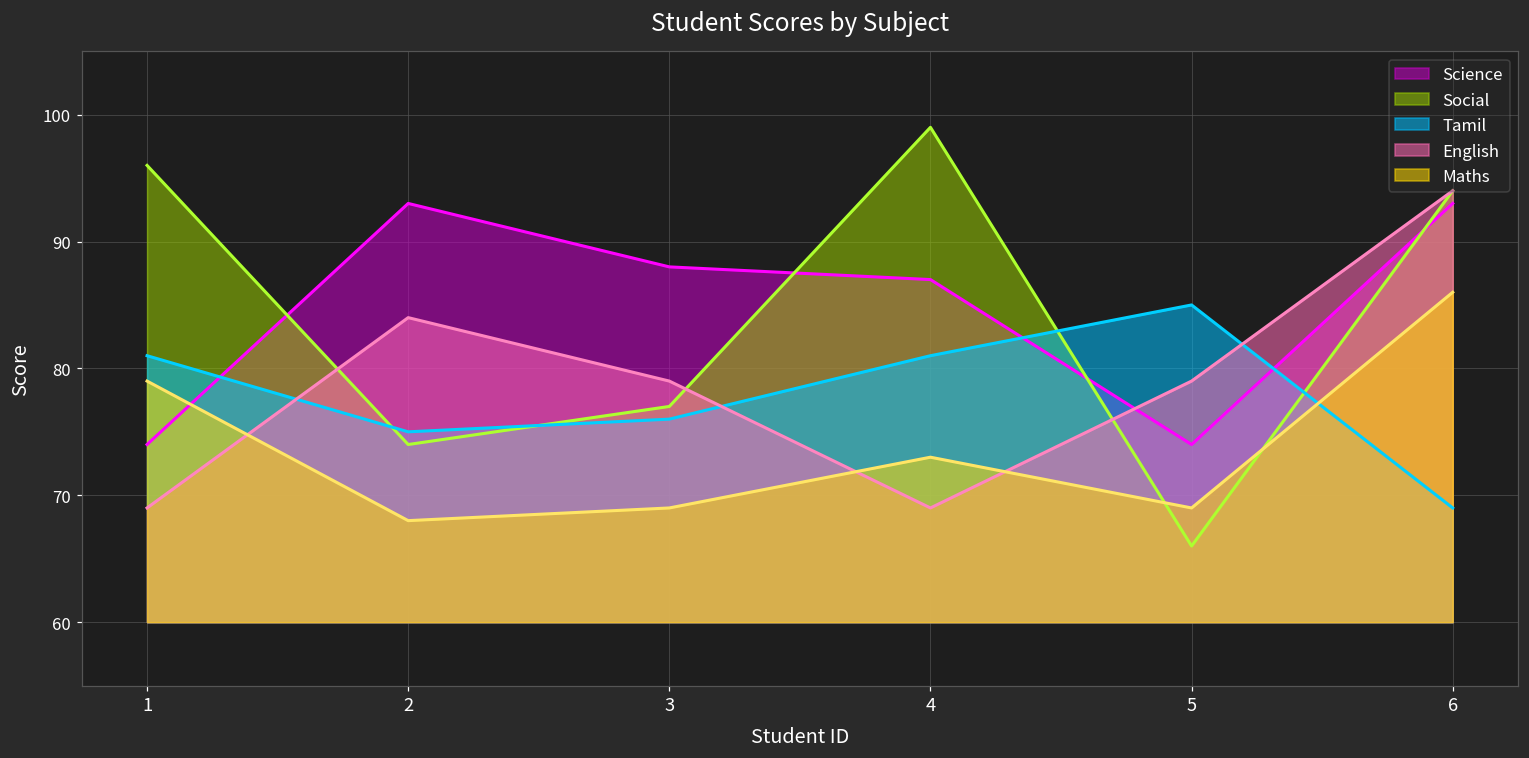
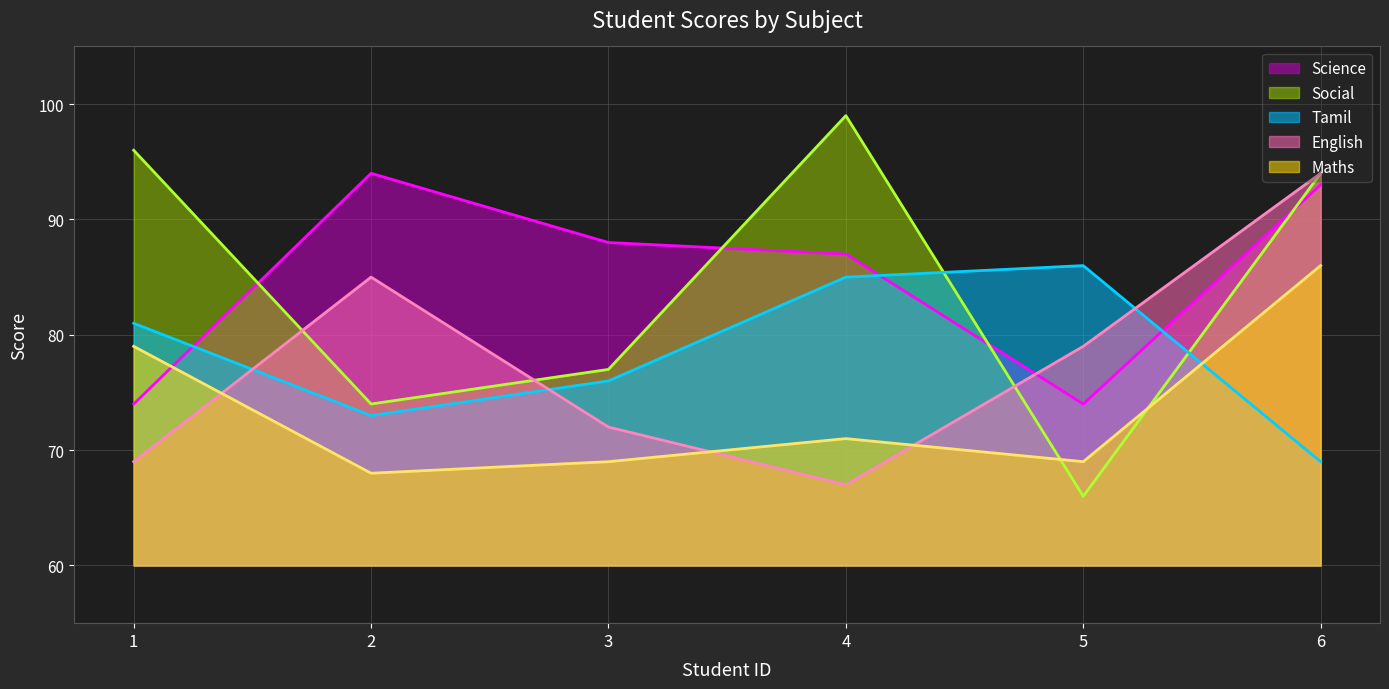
Science, 2: 93 -> 94
Tamil, 2: 75 -> 73
English, 2: 84 -> 85
English, 3: 79 -> 72
Tamil, 4: 81 -> 85
English, 4: 69 -> 67
Maths, 4: 73 -> 71
Tamil, 5: 85 -> 86
